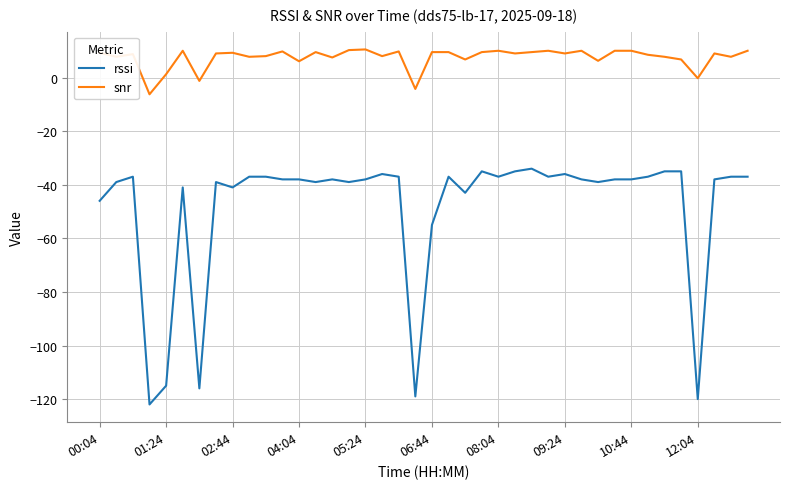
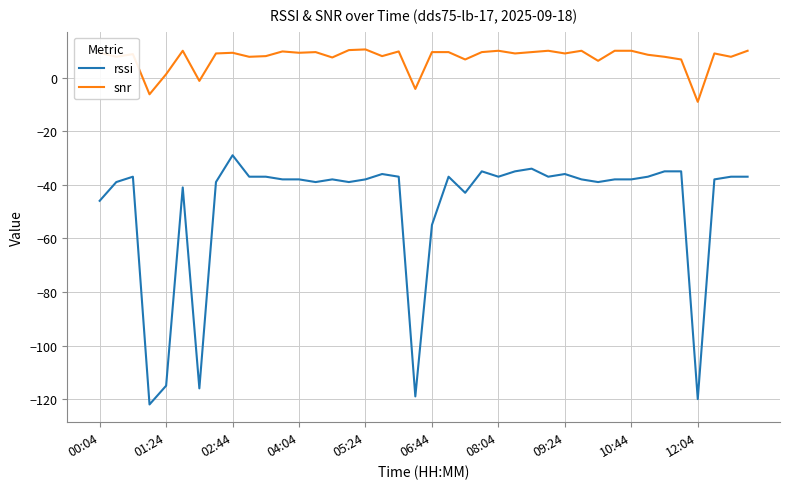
rssi, 02:44: -41 -> -29
snr, 04:04: 6 -> 9
snr, 12:04: 0 -> -9
